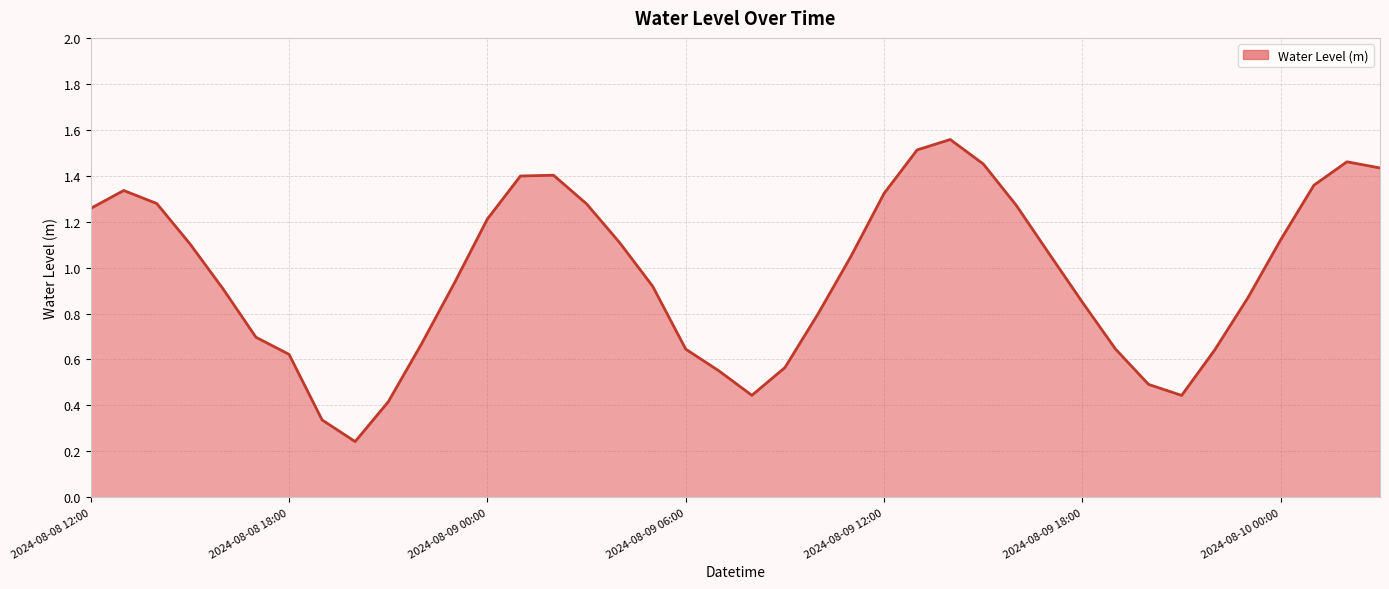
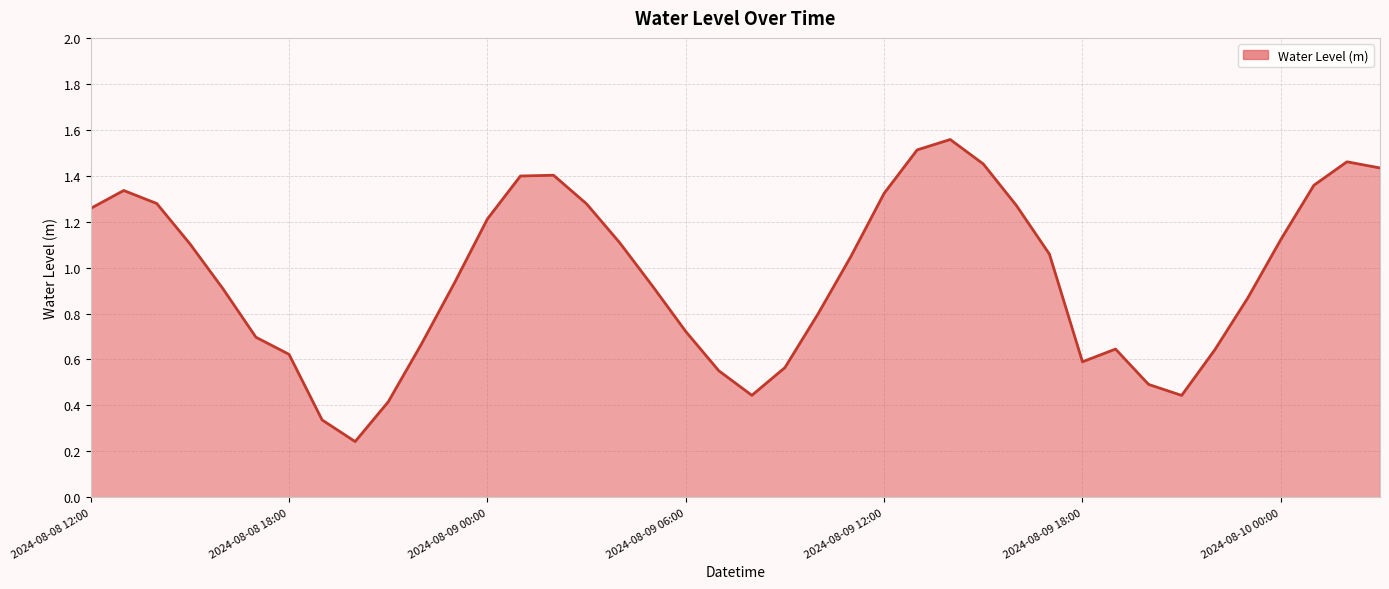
2024-08-09 06:00: 0.65 -> 0.72
2024-08-09 18:00: 0.85 -> 0.59
